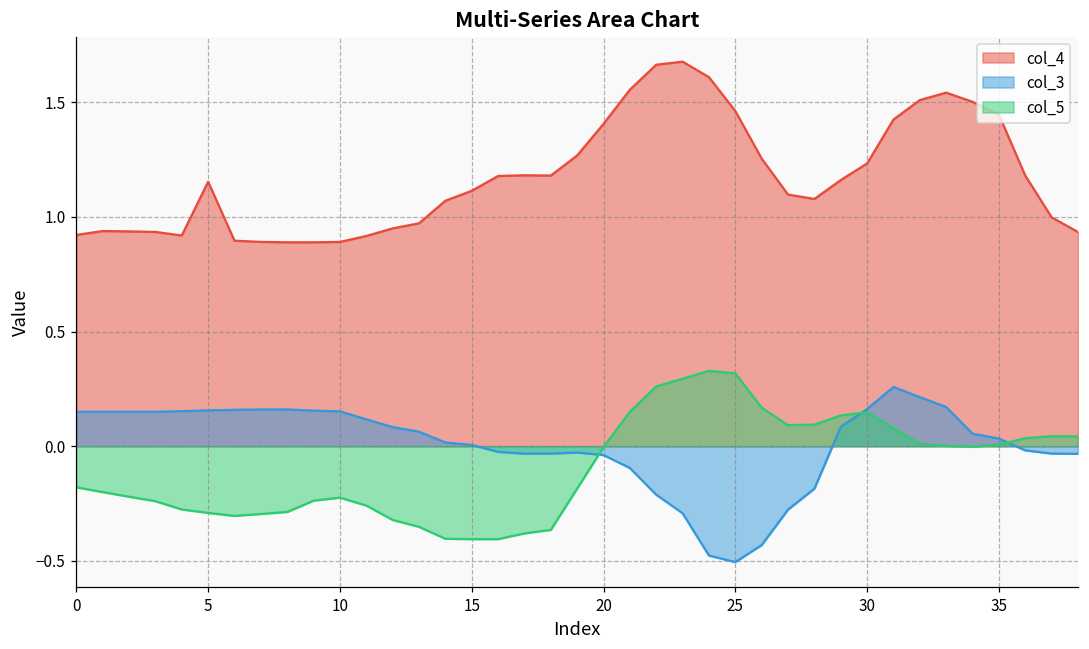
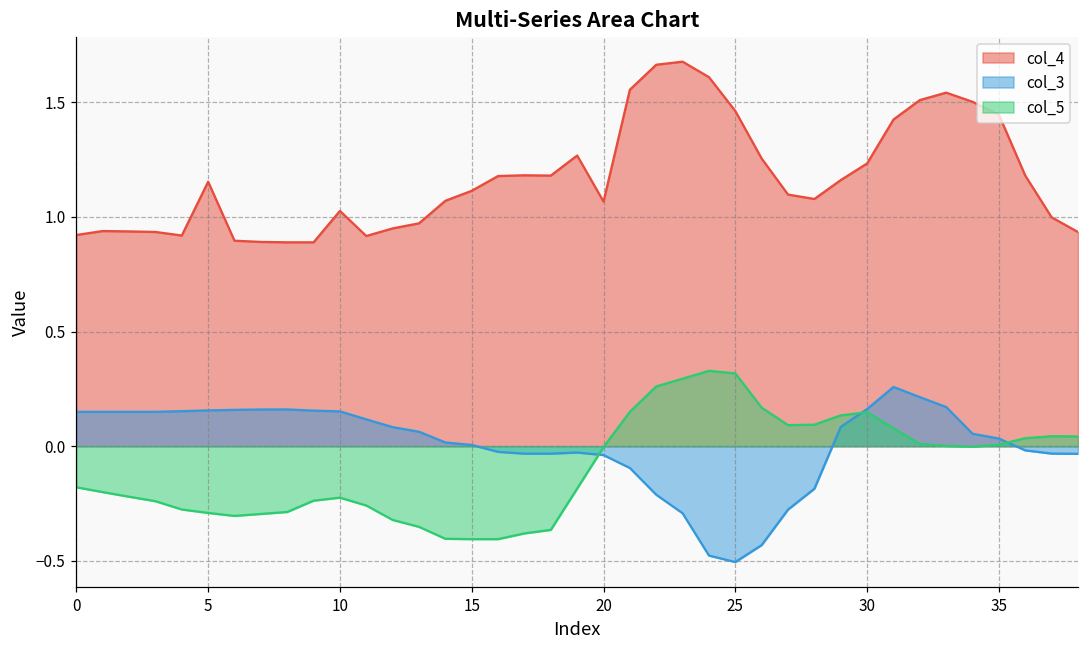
col_4, 10: 0.89 -> 1.03
col_4, 20: 1.41 -> 1.07
